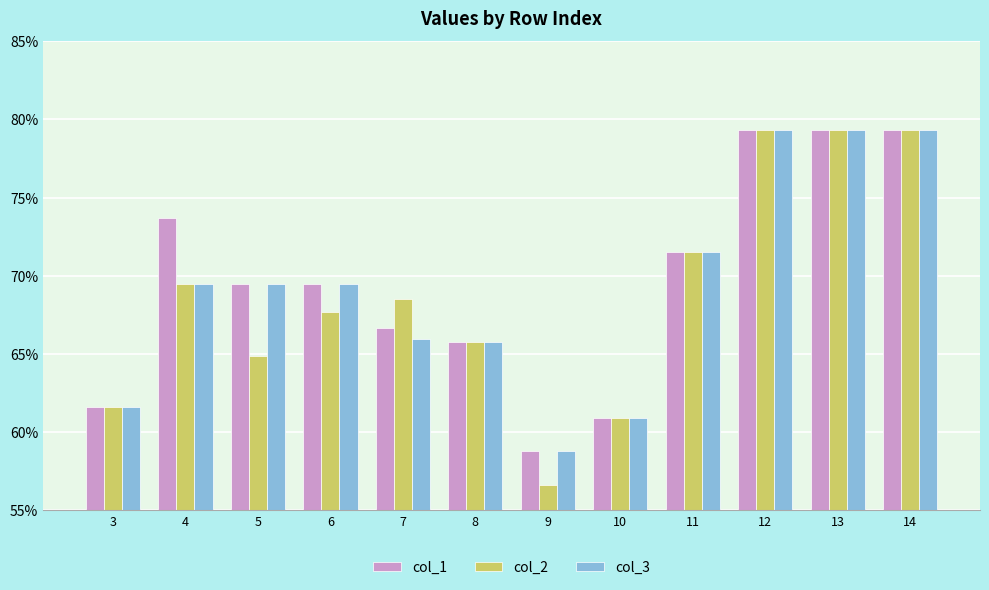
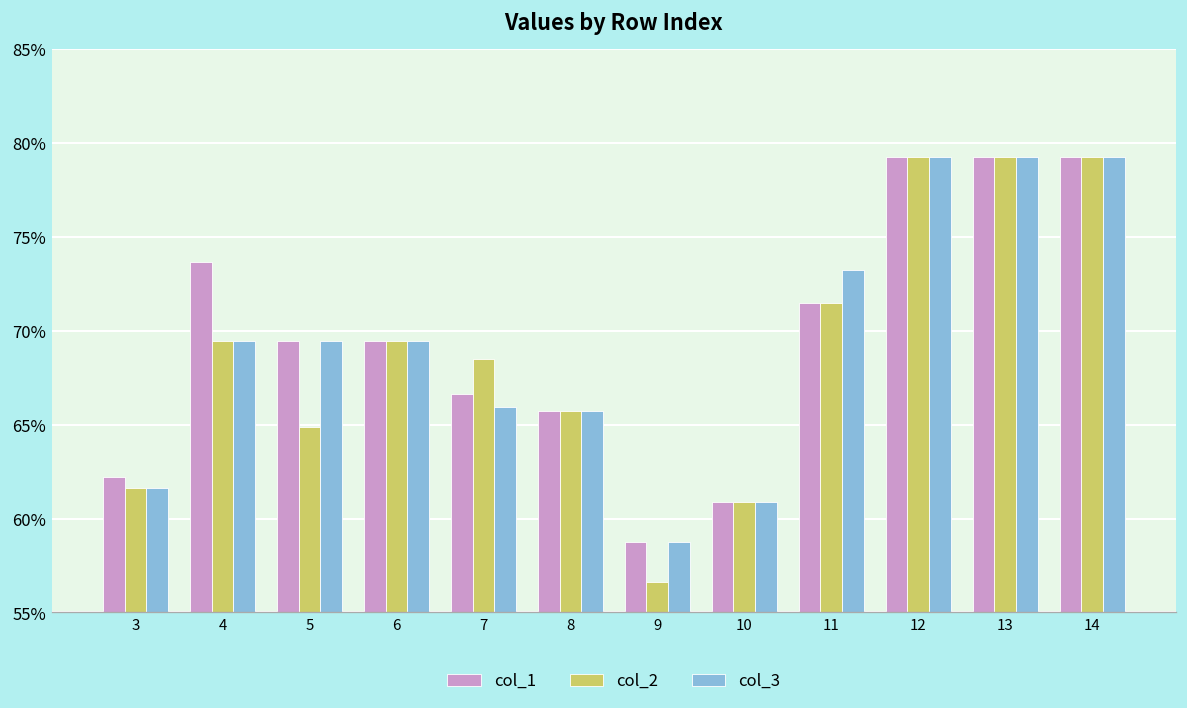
col_1, 3: 61.6% -> 62.2%
col_2, 6: 67.7% -> 69.5%
col_3, 11: 71.5% -> 73.2%
